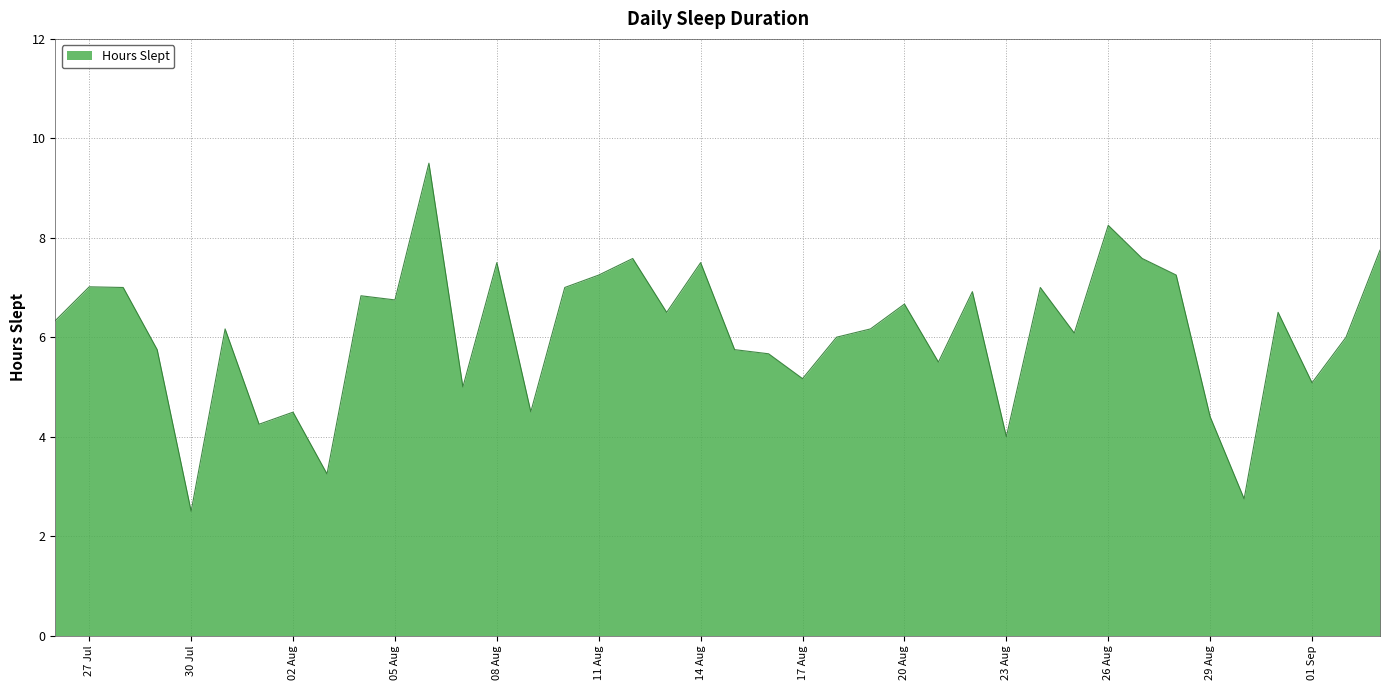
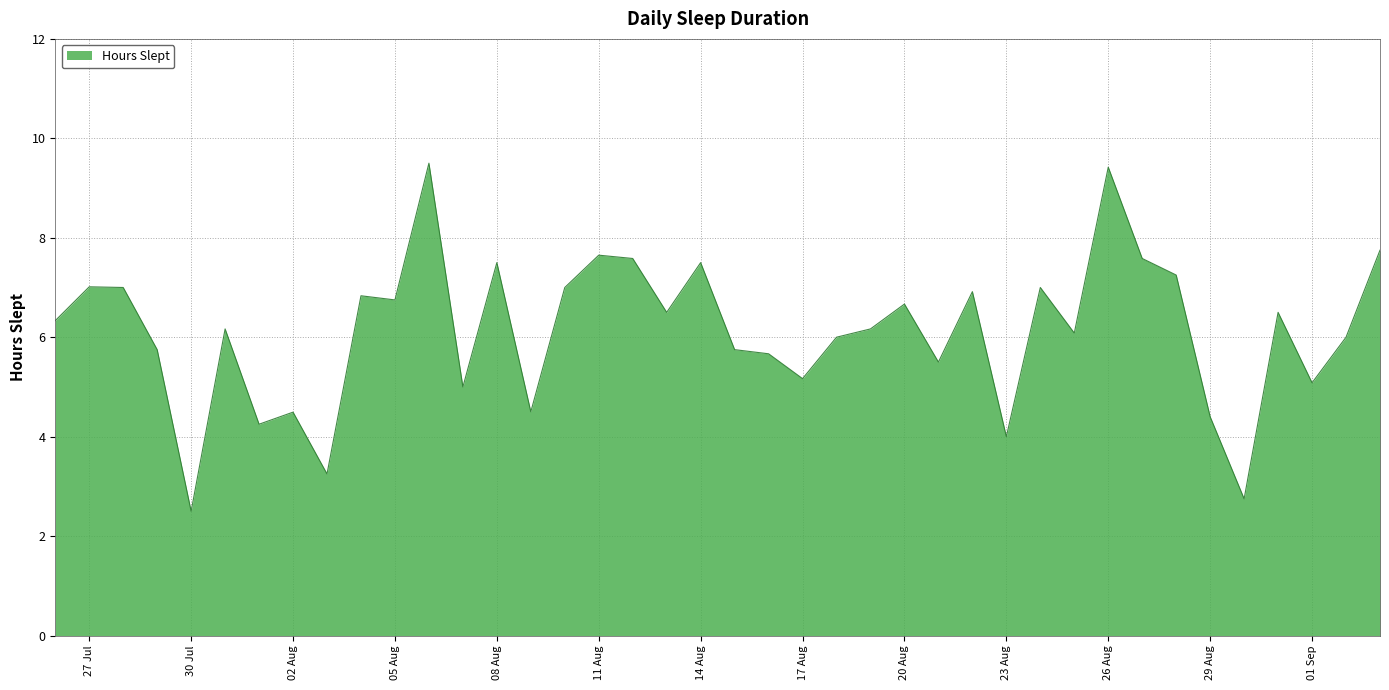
11 Aug: 7.3 -> 7.7
26 Aug: 8.3 -> 9.4
